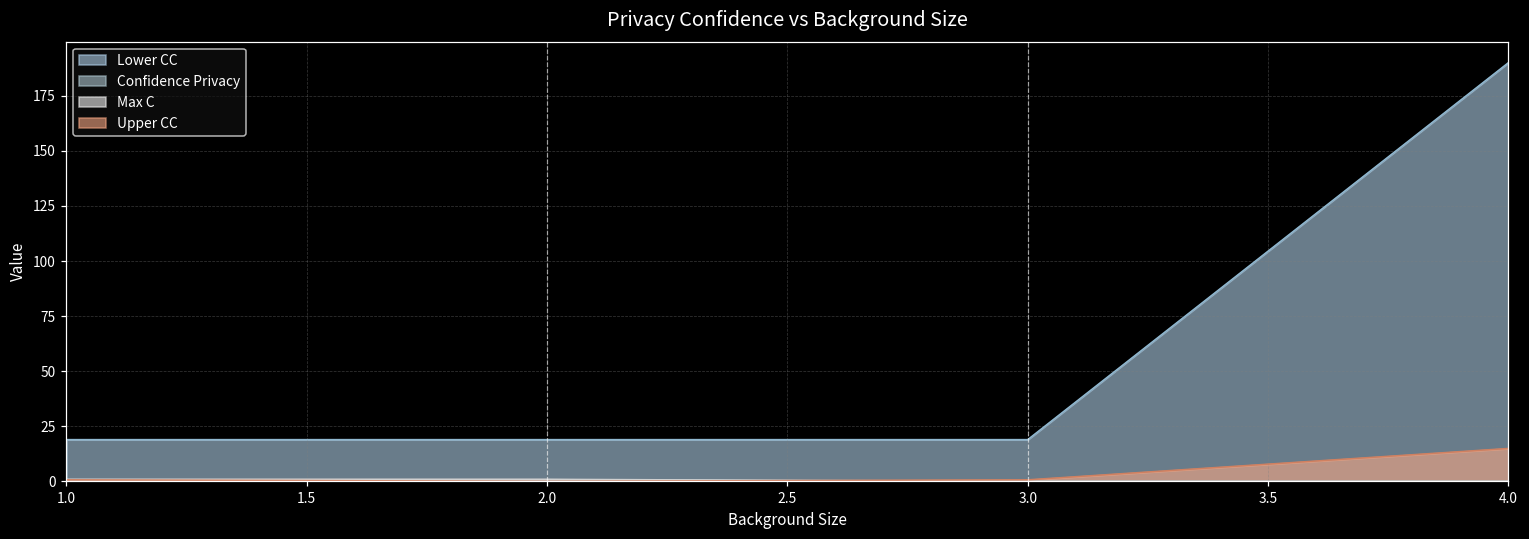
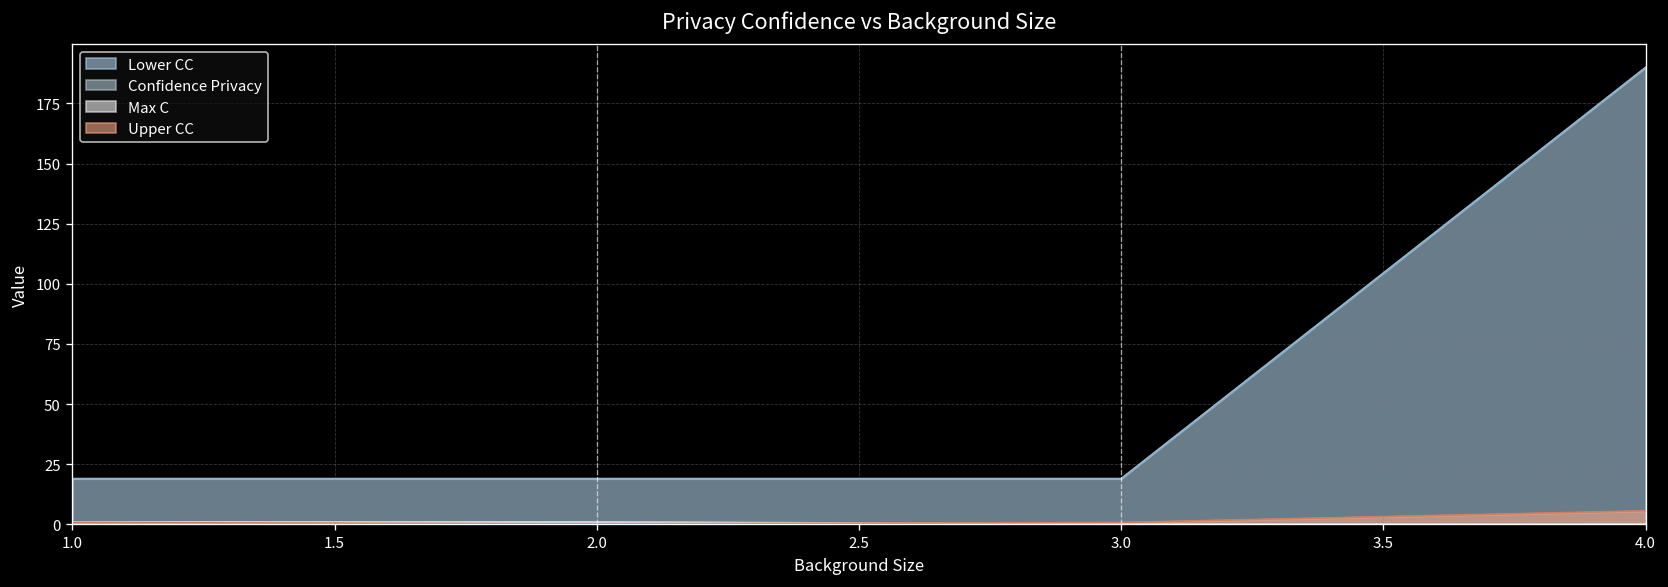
Upper CC, 4.0: 15 -> 6
